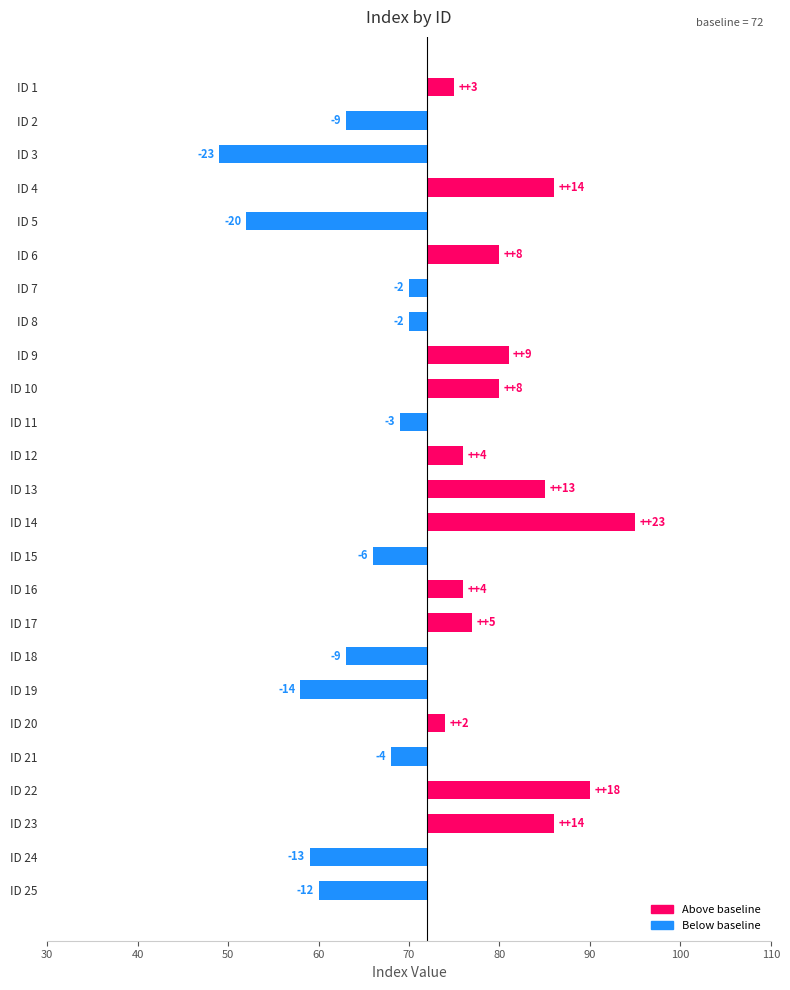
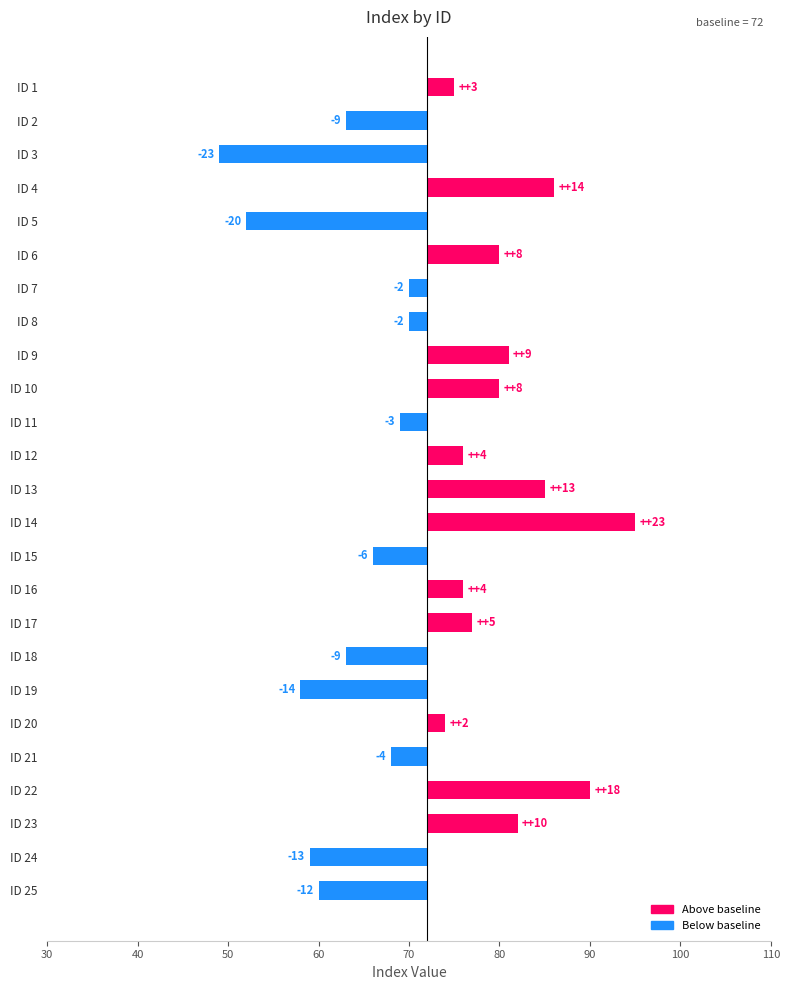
ID 23: ++14 -> ++10
